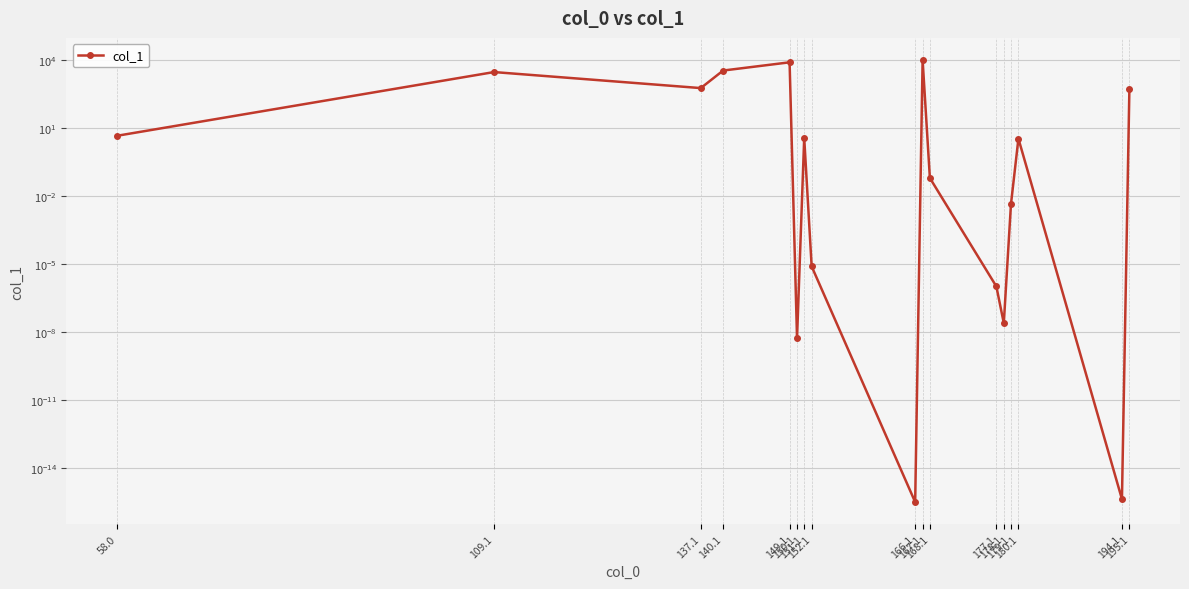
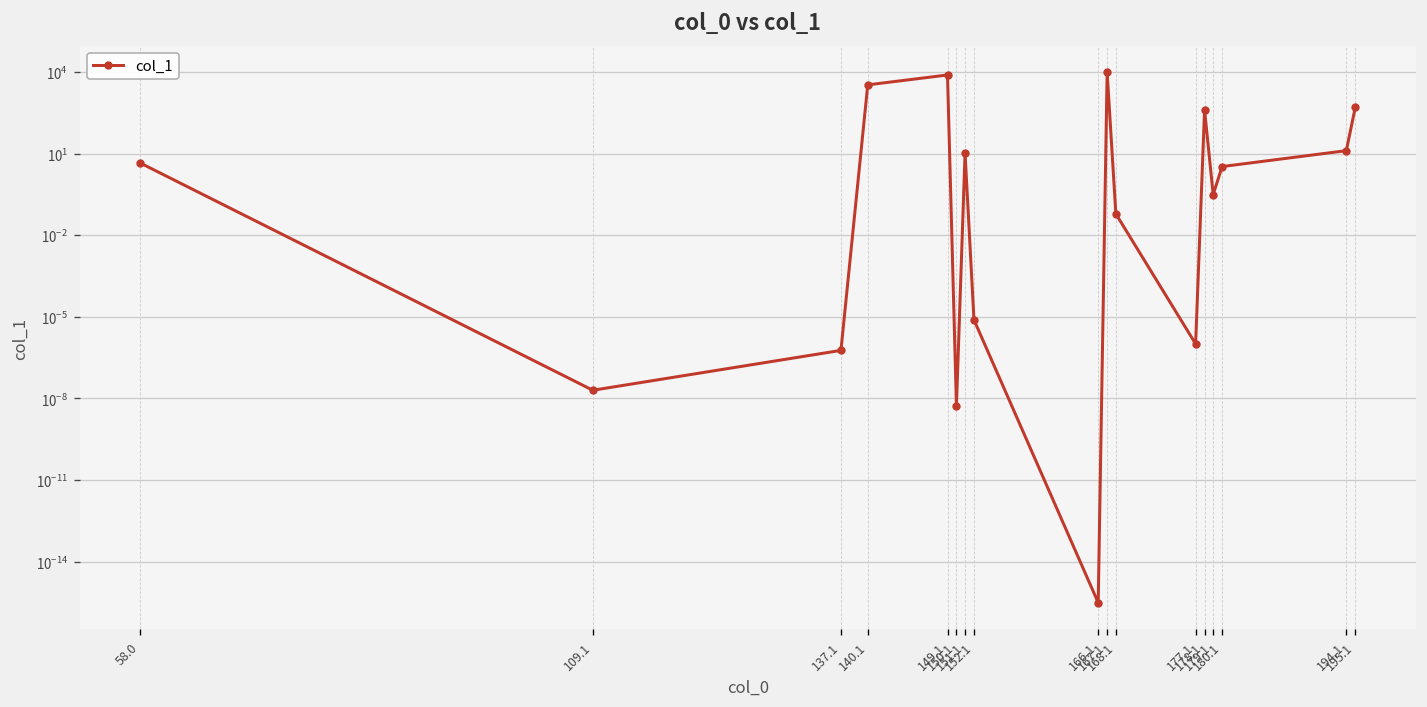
109.1: 3000 -> 0
137.1: 600 -> 0
151.1: 4 -> 10
178.1: 0 -> 400
179.1: 0.004 -> 0.3
194.1: 0 -> 10
